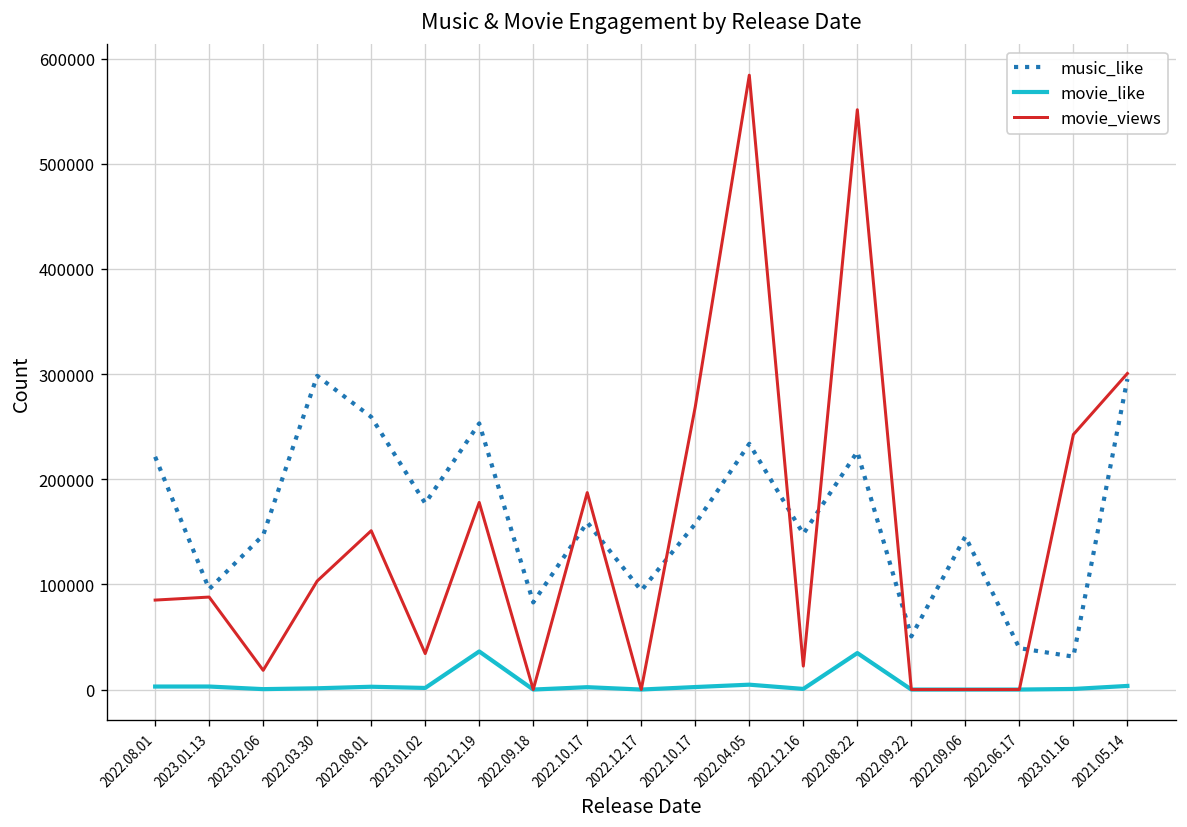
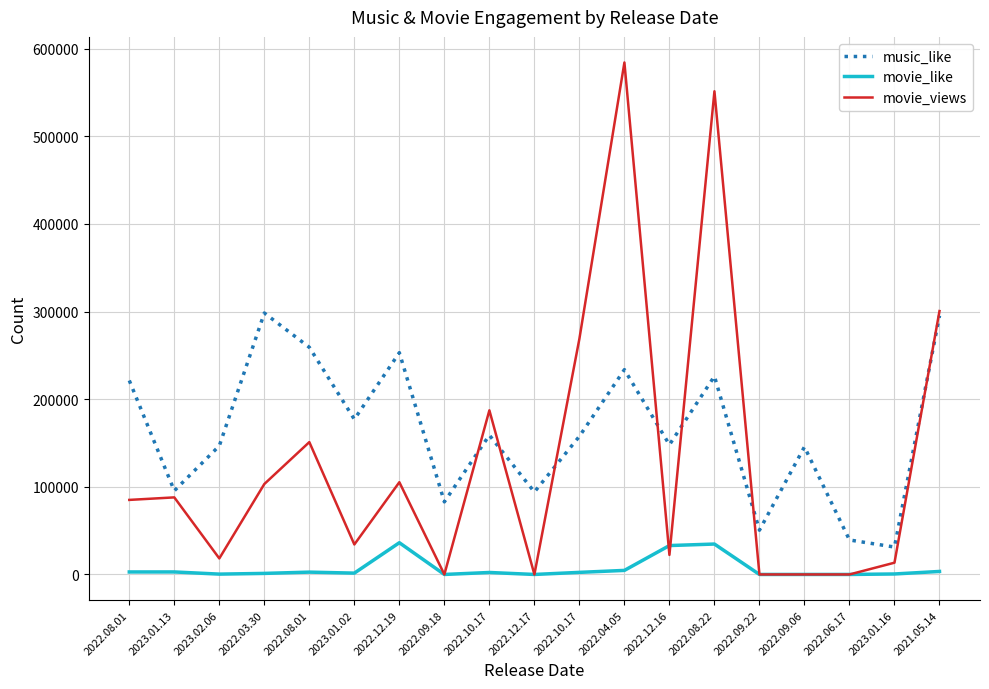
movie_views, 2022.12.19: 180000 -> 110000
movie_like, 2022.12.16: 0 -> 30000
movie_views, 2023.01.16: 240000 -> 10000
